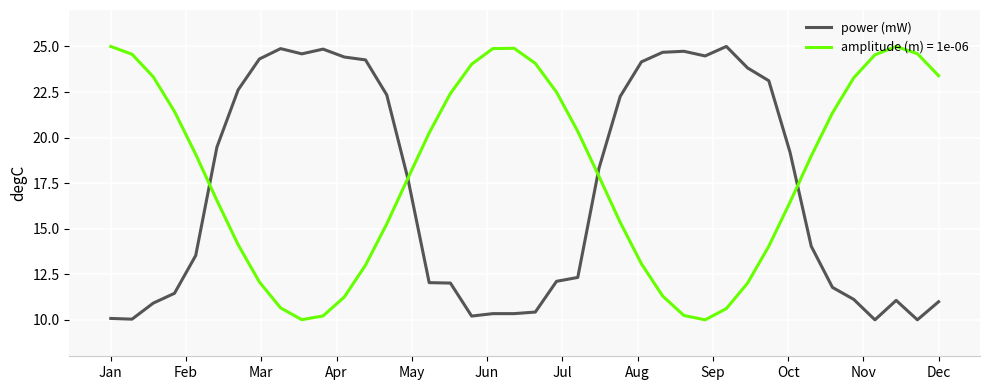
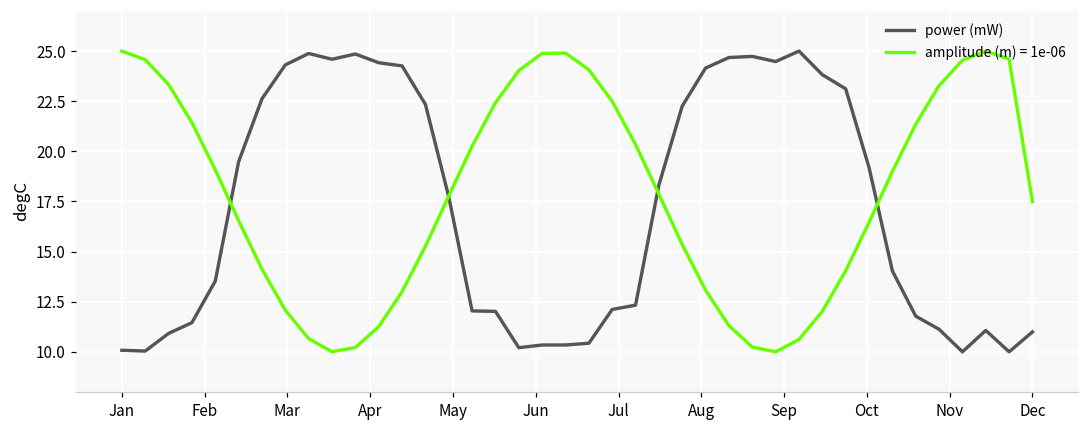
amplitude (m) = 1e-06, Dec: 23.4 -> 17.5
